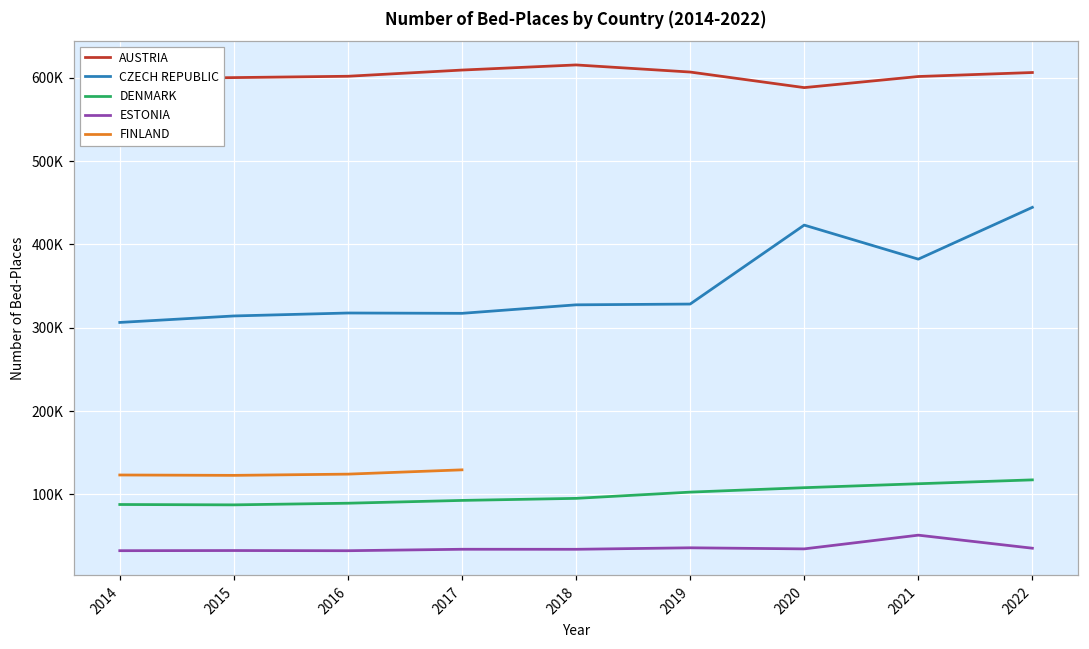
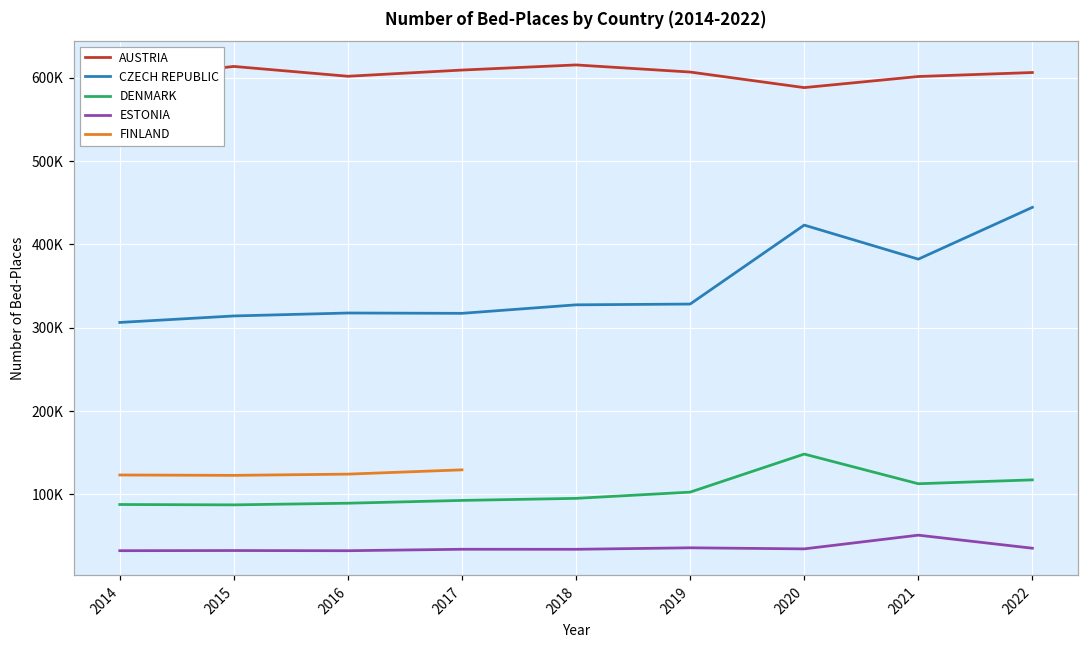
AUSTRIA, 2015: 600000 -> 610000
DENMARK, 2020: 110000 -> 150000
